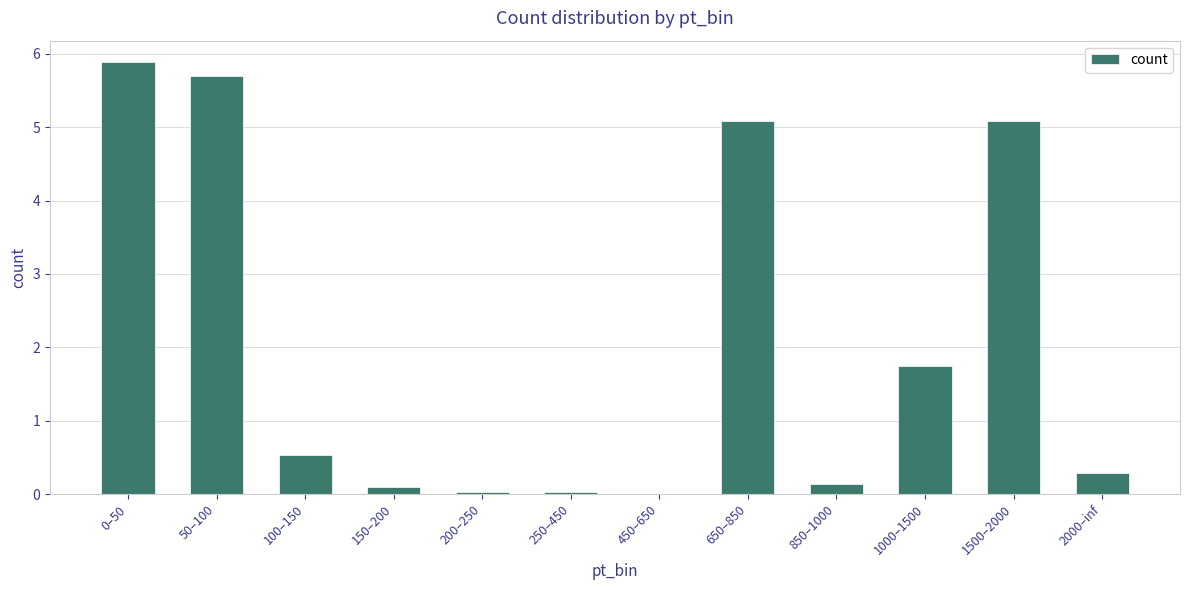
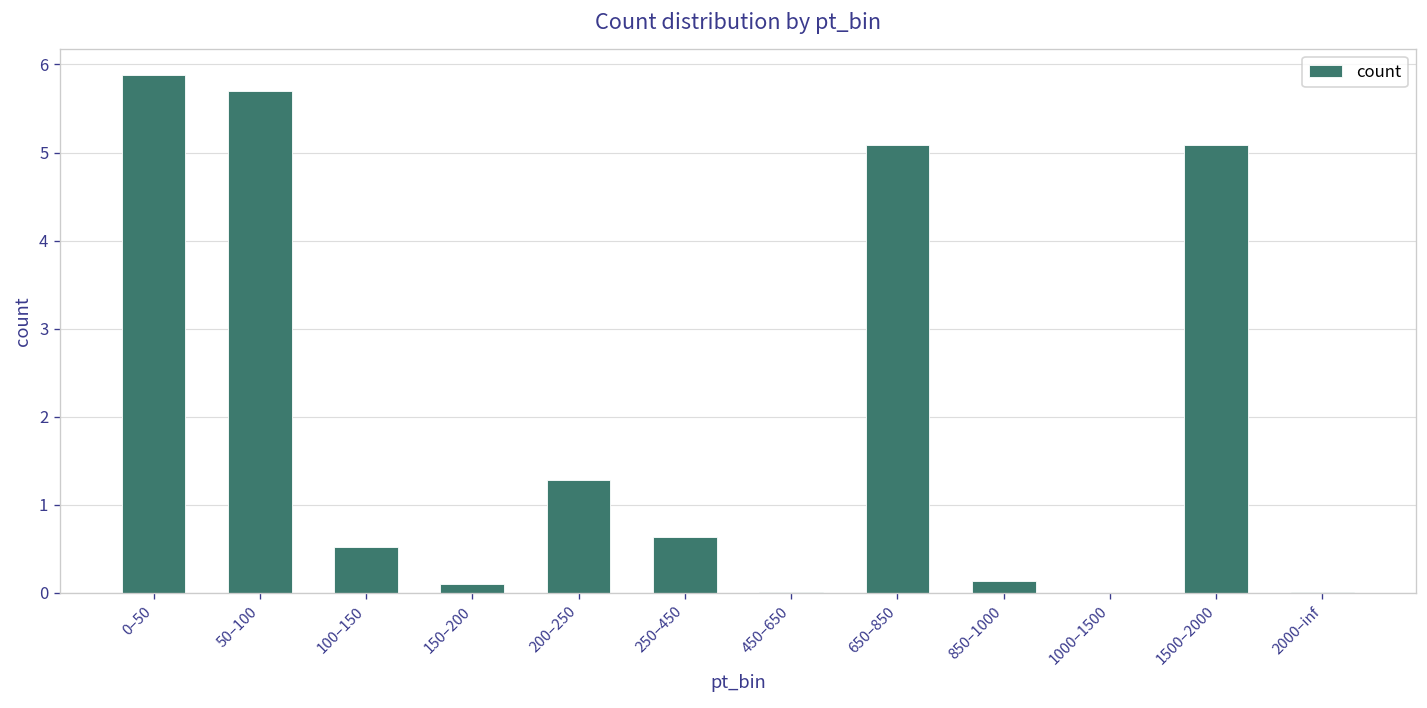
200–250: 0.0 -> 1.3
250–450: 0.0 -> 0.6
1000–1500: 1.7 -> 0.0
2000–inf: 0.3 -> 0.0
